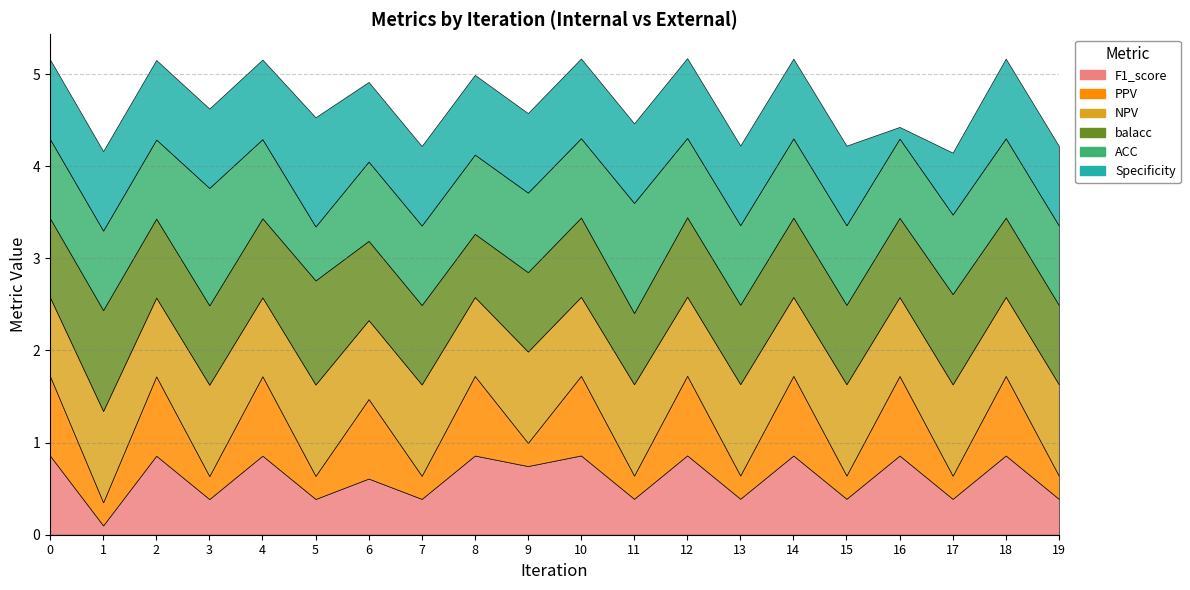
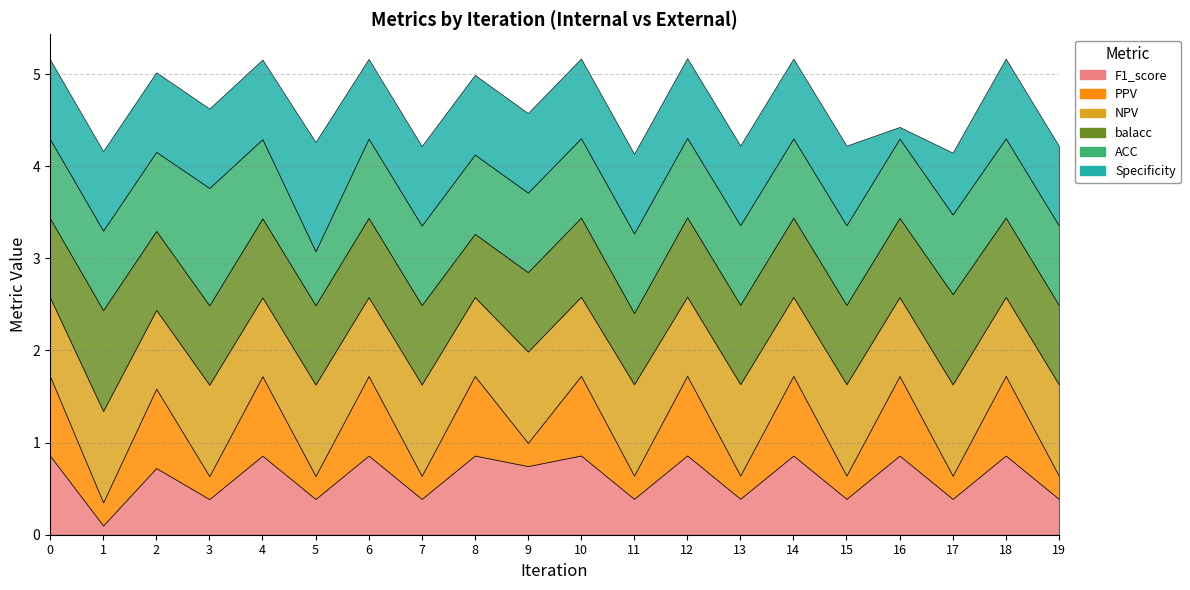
F1_score, 2: 0.9 -> 0.7
balacc, 5: 1.1 -> 0.9
F1_score, 6: 0.6 -> 0.9
ACC, 11: 1.2 -> 0.9
